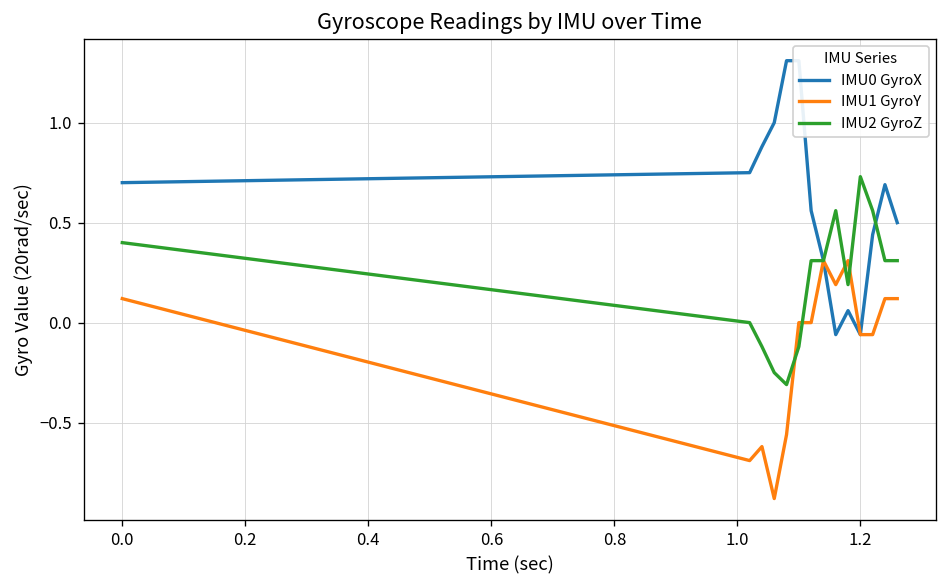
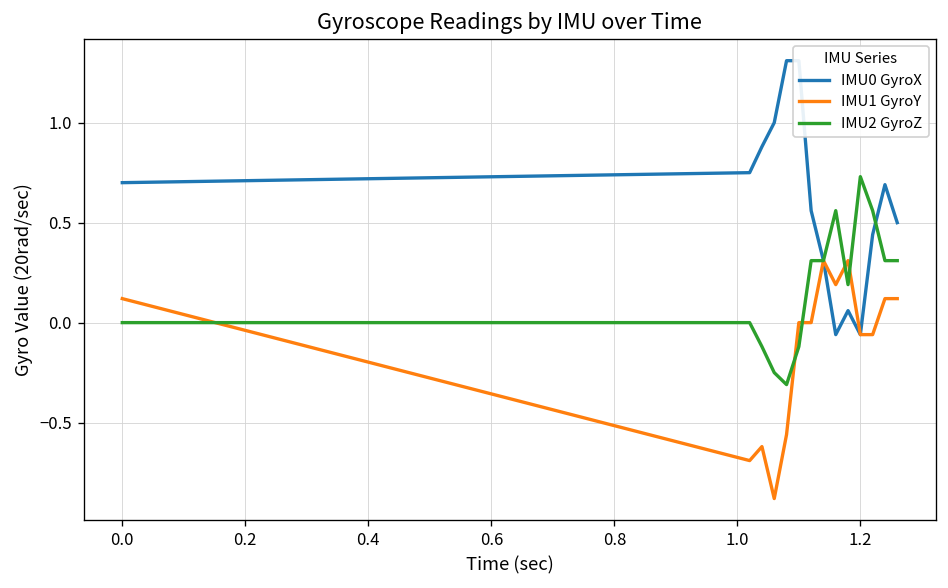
IMU2 GyroZ, 0.0: 0.4 -> 0.0
